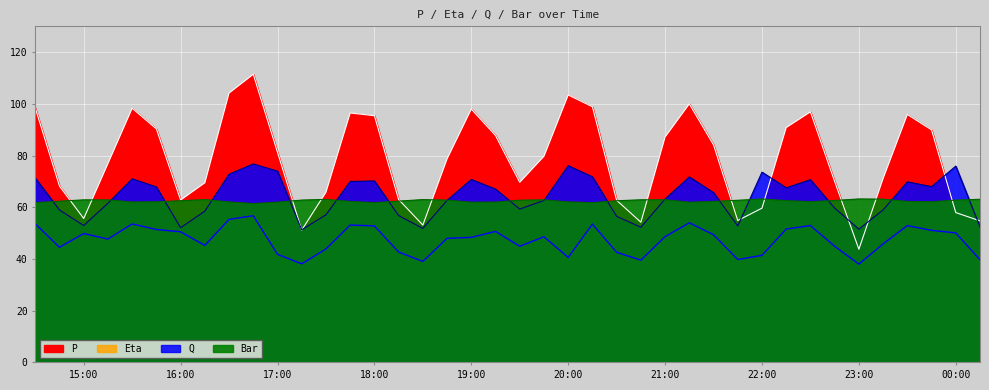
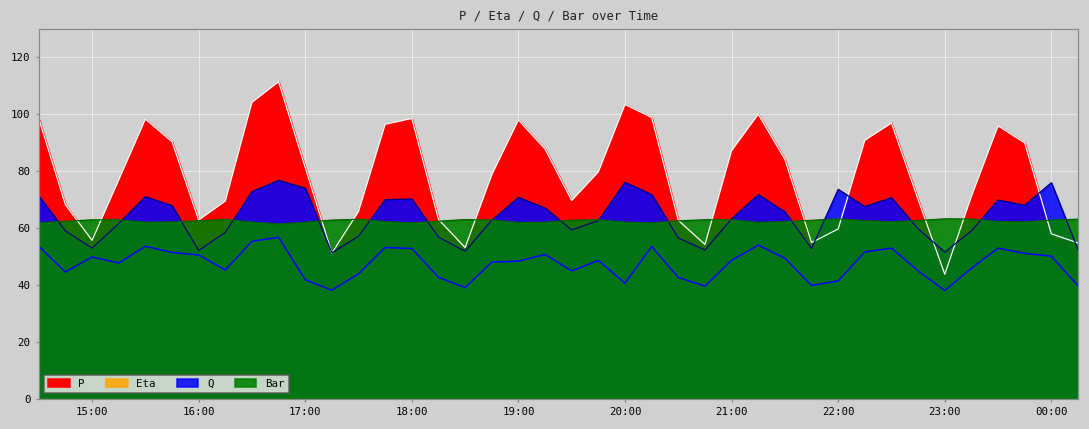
P, 18:00: 95 -> 99
